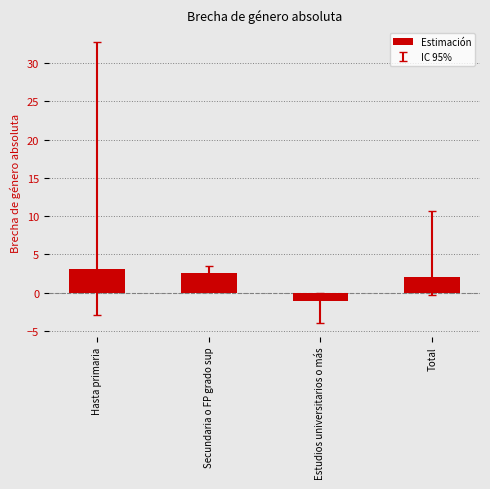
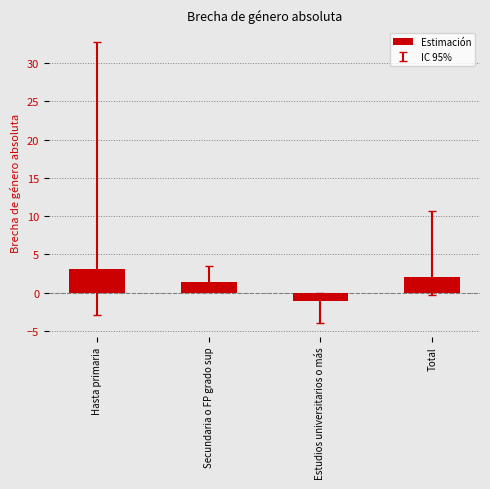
Estimación, Secundaria o FP grado sup: 3 -> 1
